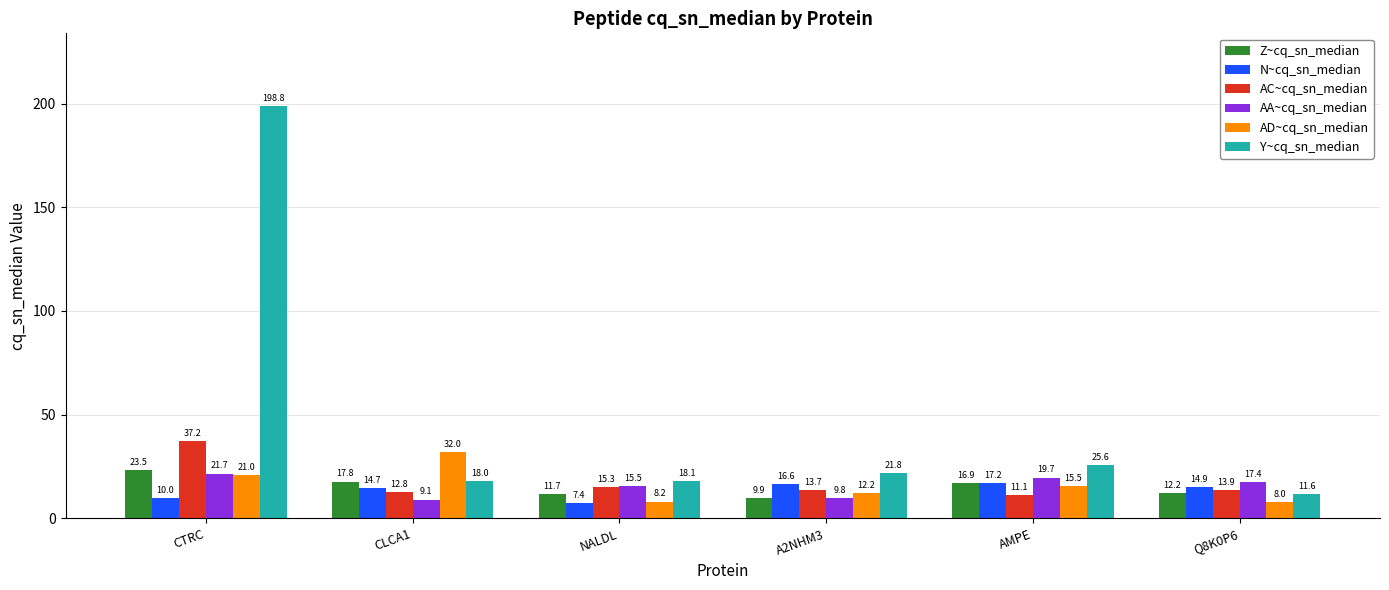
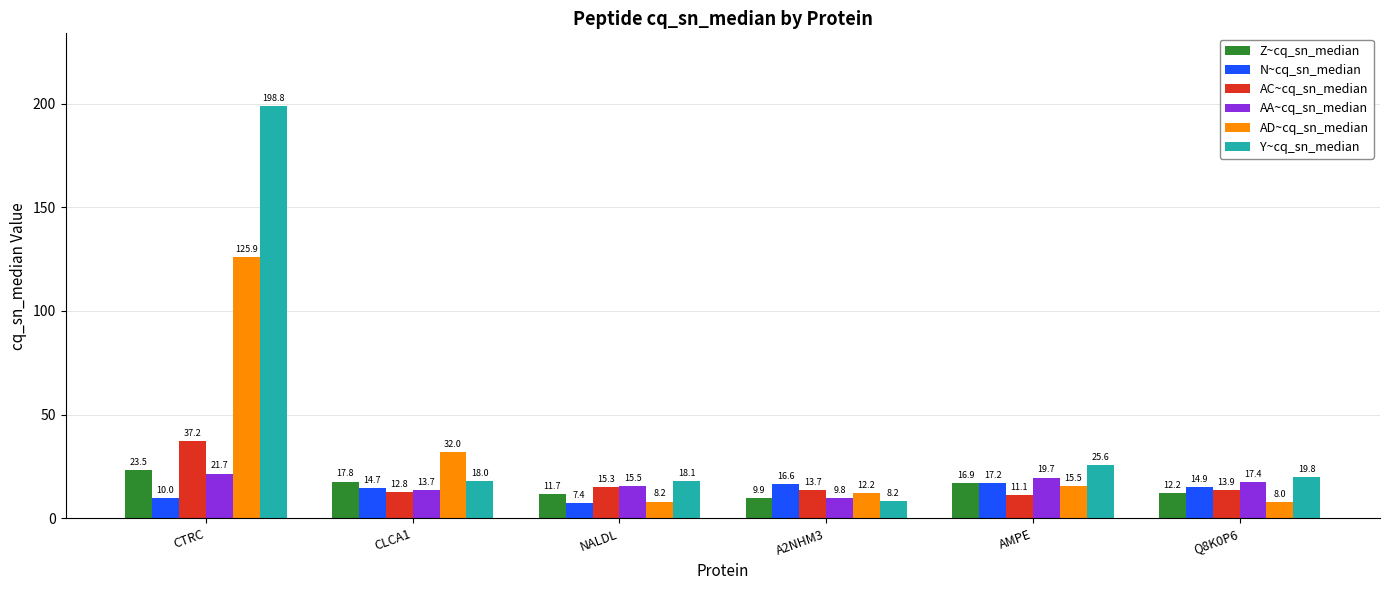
AD~cq_sn_median, CTRC: 21.0 -> 125.9
AA~cq_sn_median, CLCA1: 9.1 -> 13.7
Y~cq_sn_median, A2NHM3: 21.8 -> 8.2
Y~cq_sn_median, Q8K0P6: 11.6 -> 19.8
